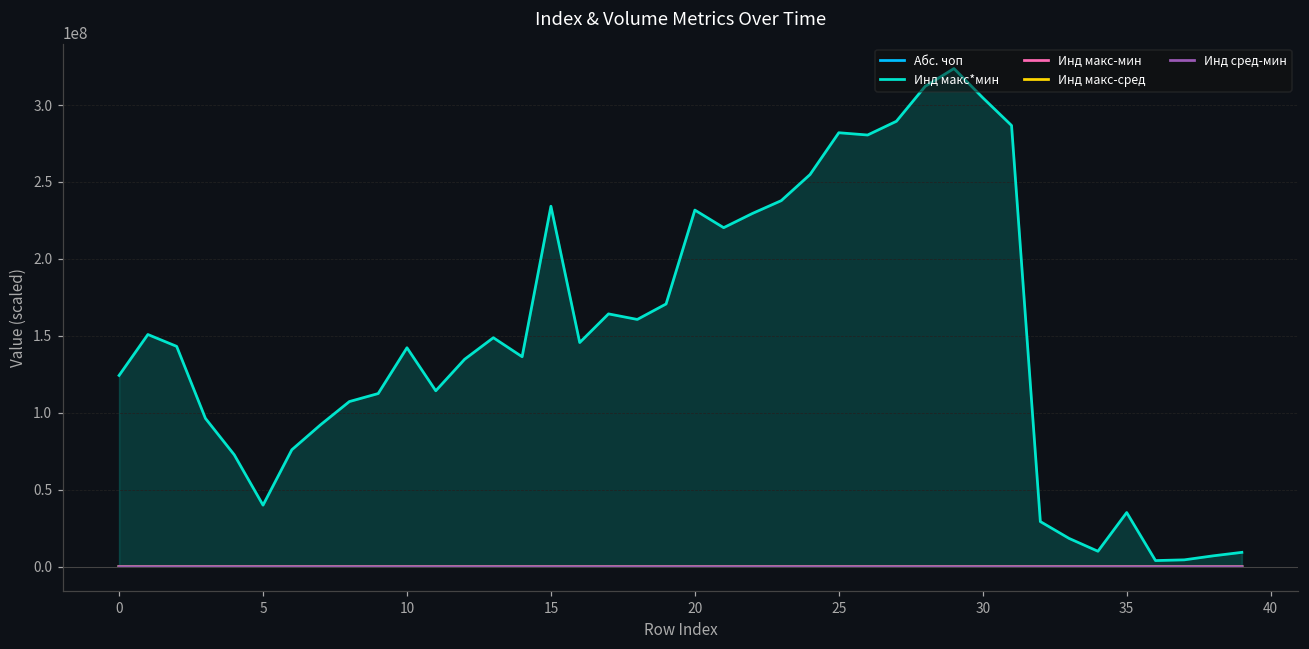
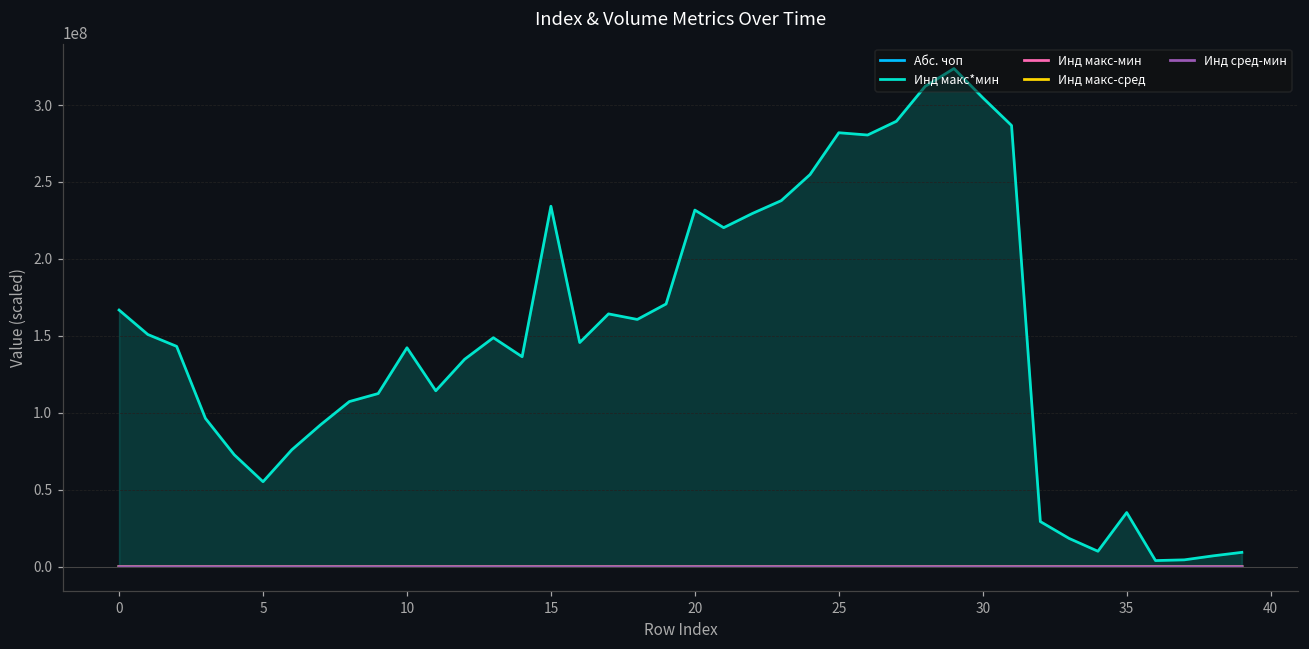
Инд макс*мин, 0: 124000000 -> 167000000
Инд макс*мин, 5: 40000000 -> 55000000
